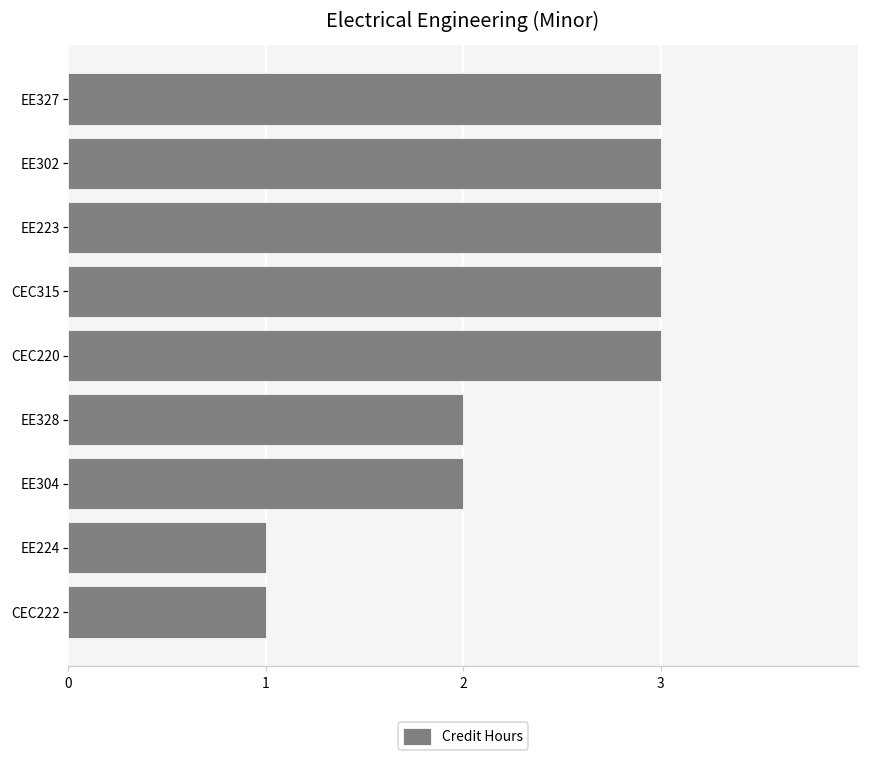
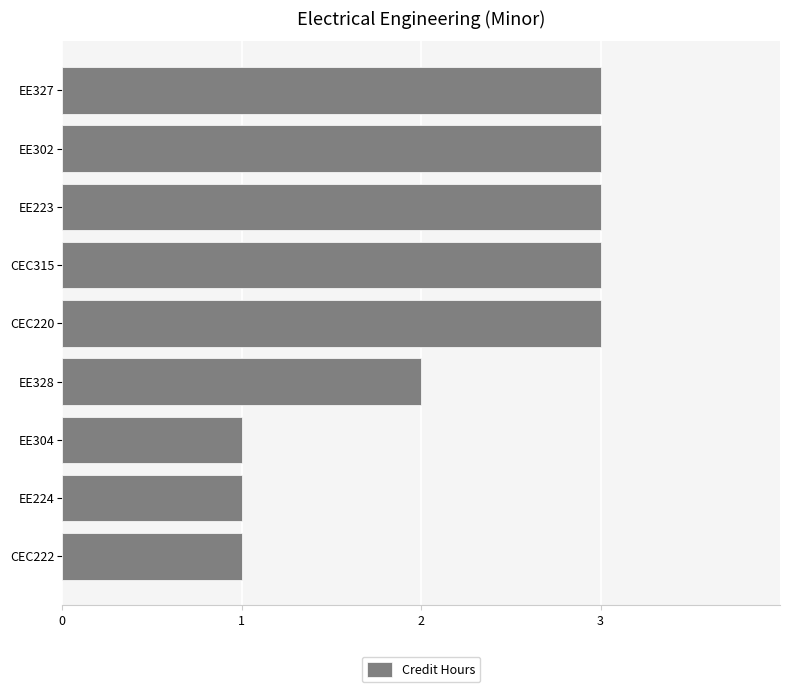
EE304: 2 -> 1
